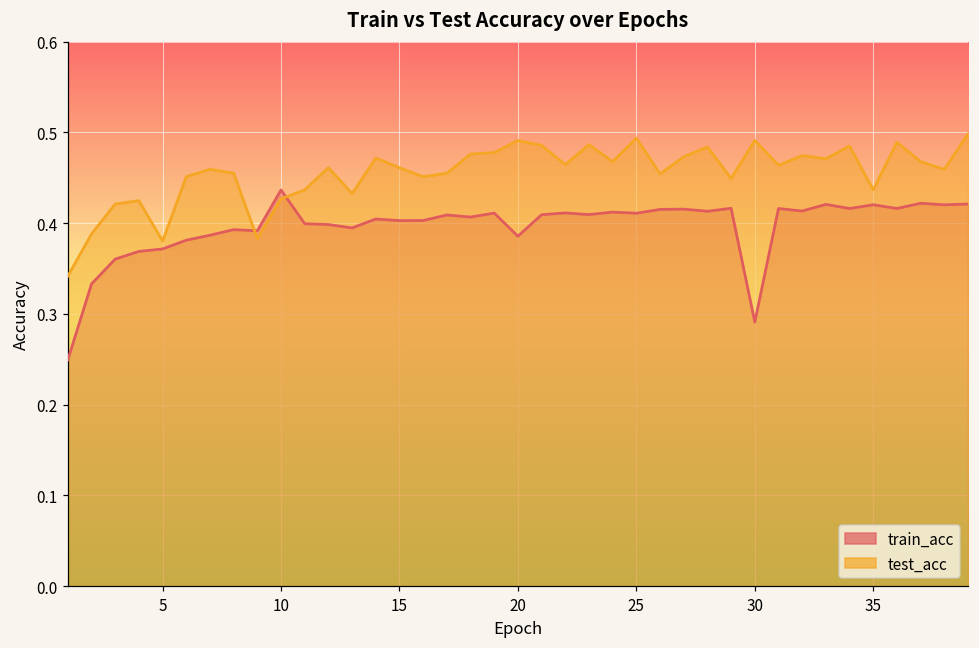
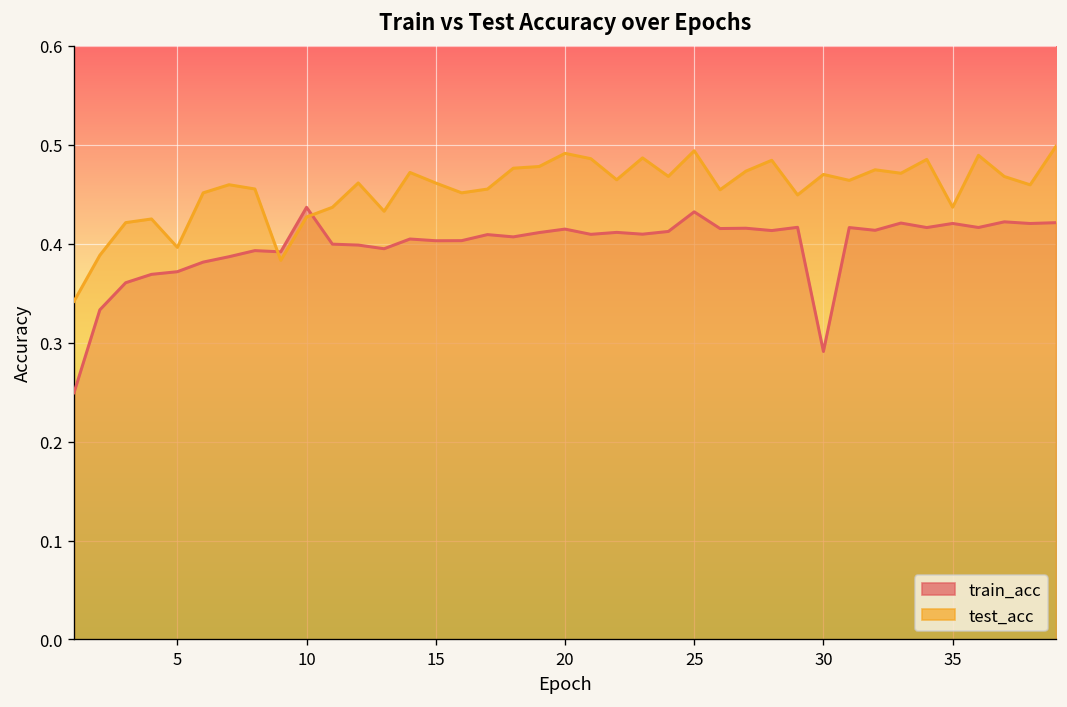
test_acc, 5: 0.38 -> 0.40
train_acc, 20: 0.39 -> 0.41
train_acc, 25: 0.41 -> 0.43
test_acc, 30: 0.49 -> 0.47
